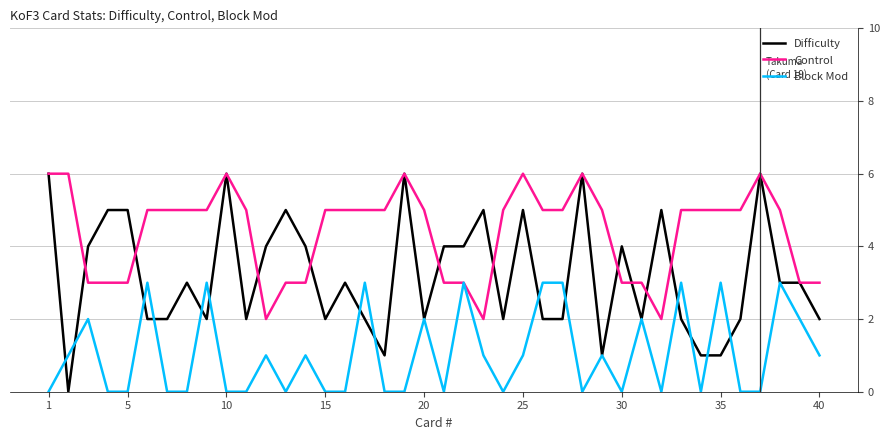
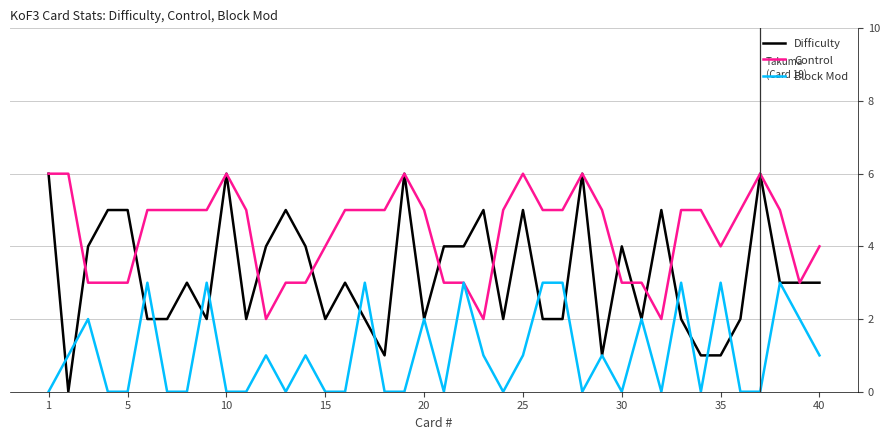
Control, 15: 5 -> 4
Control, 35: 5 -> 4
Difficulty, 40: 2 -> 3
Control, 40: 3 -> 4
